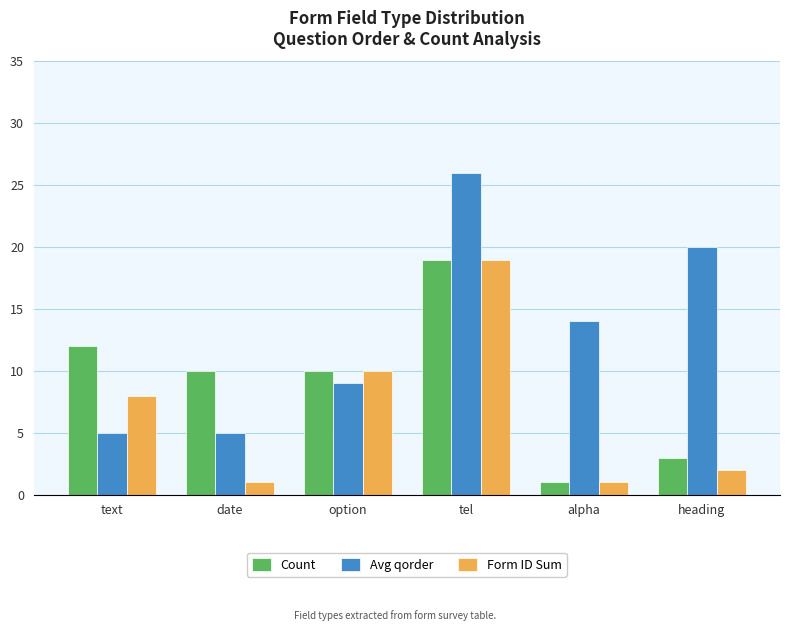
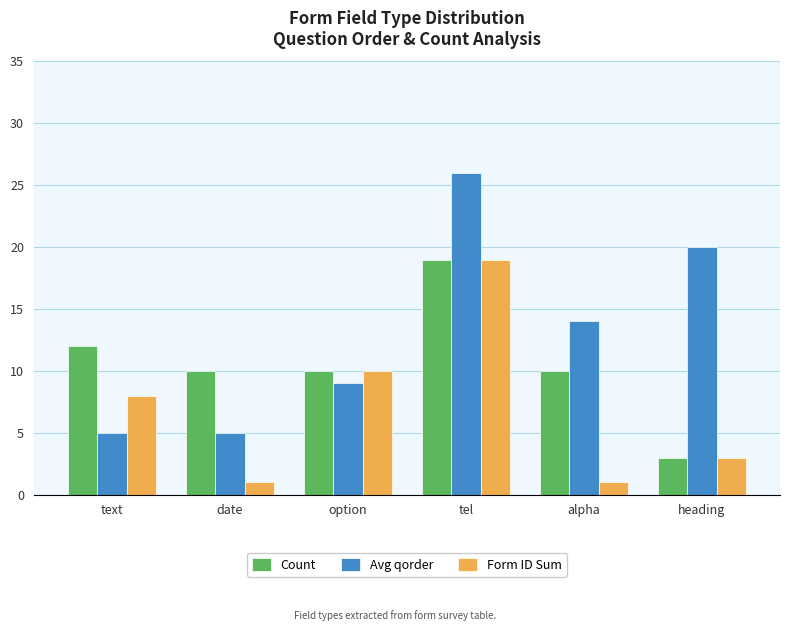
Count, alpha: 1 -> 10
Form ID Sum, heading: 2 -> 3
